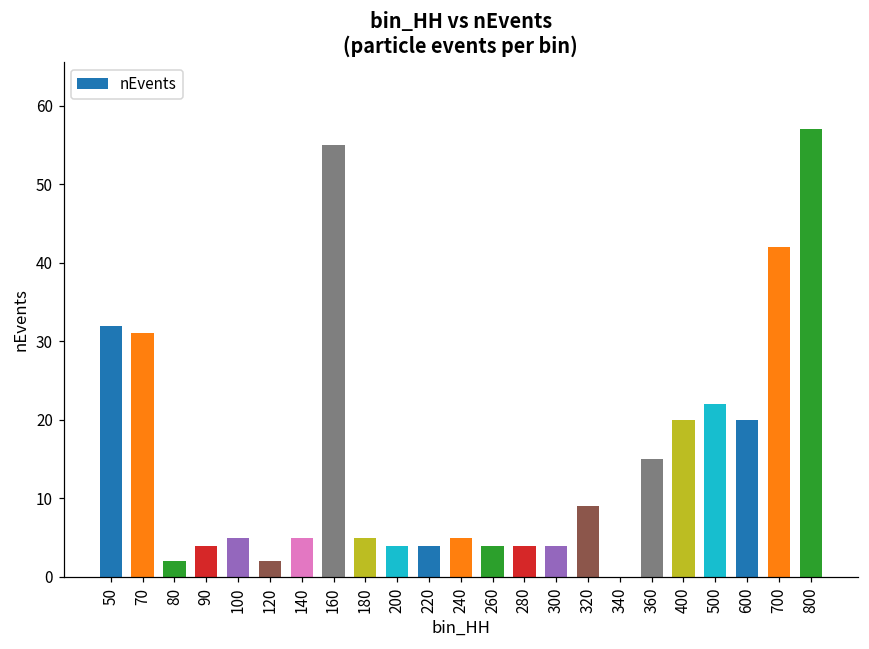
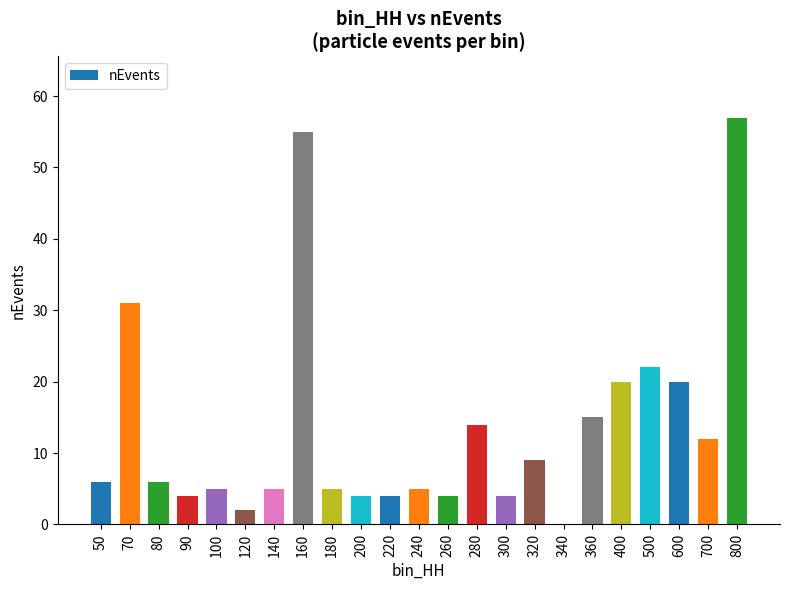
50: 32 -> 6
80: 2 -> 6
280: 4 -> 14
700: 42 -> 12
